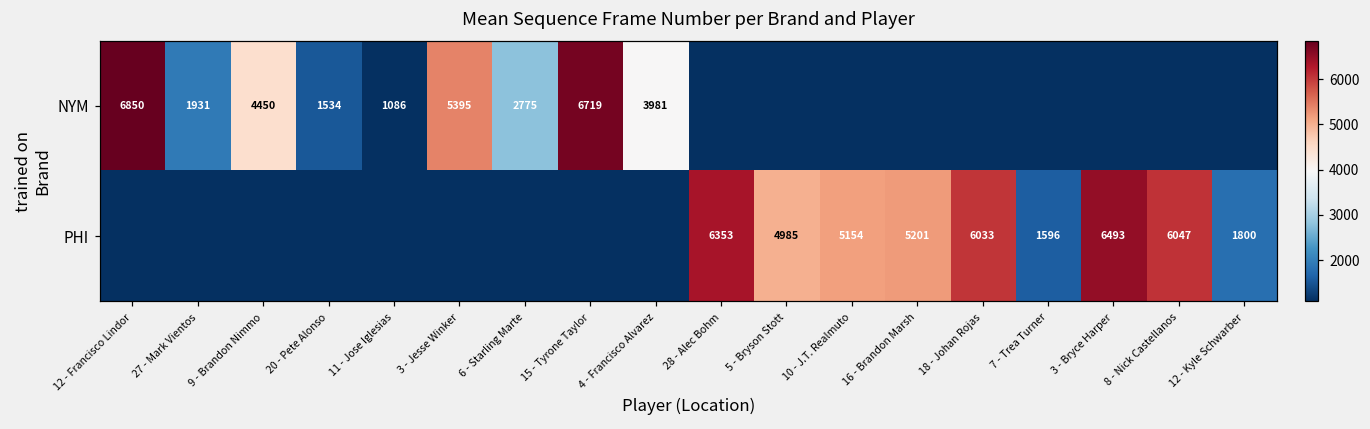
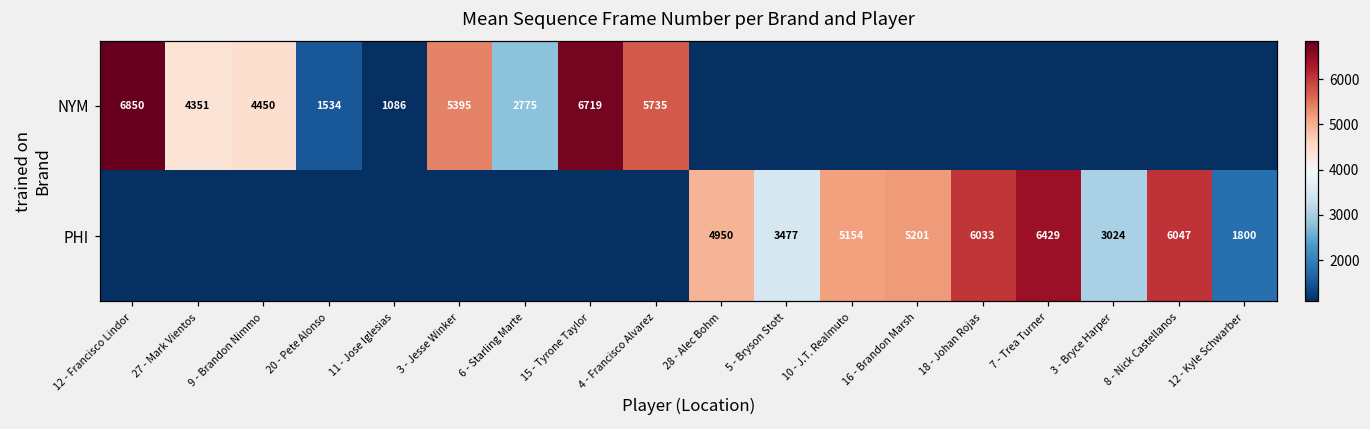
NYM, 27 - Mark Vientos: 1931 -> 4351
NYM, 4 - Francisco Alvarez: 3981 -> 5735
PHI, 28 - Alec Bohm: 6353 -> 4950
PHI, 5 - Bryson Stott: 4985 -> 3477
PHI, 7 - Trea Turner: 1596 -> 6429
PHI, 3 - Bryce Harper: 6493 -> 3024
